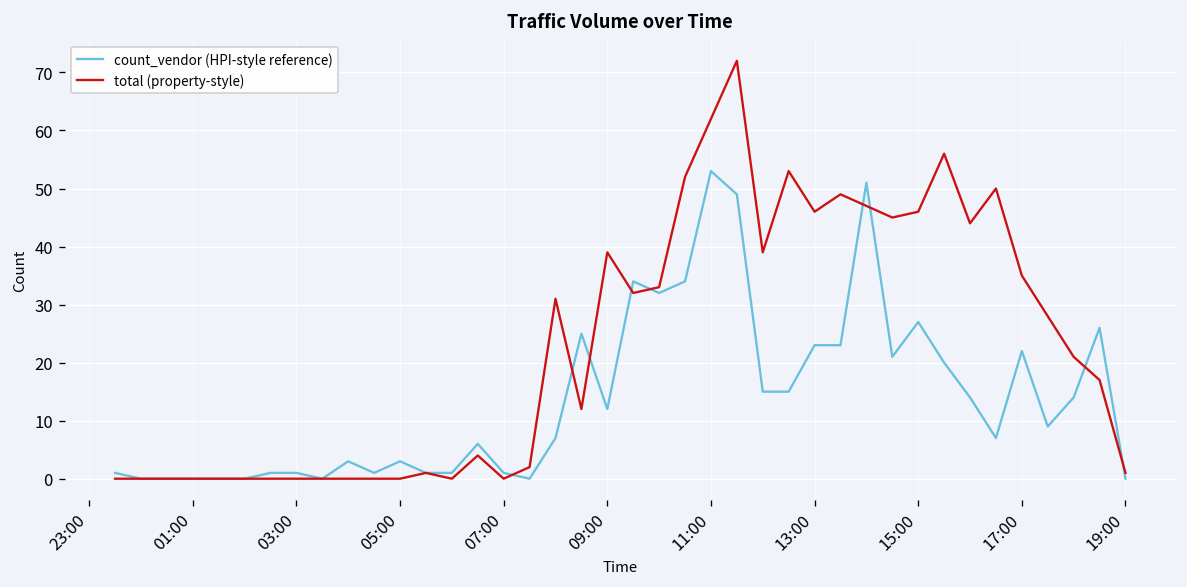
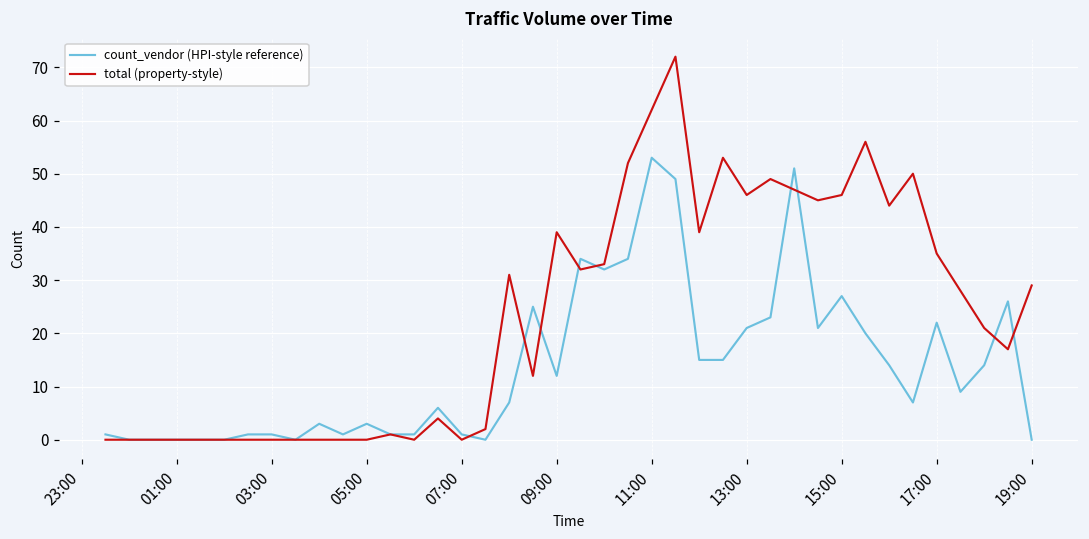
count_vendor (HPI-style reference), 13:00: 23 -> 21
total (property-style), 19:00: 1 -> 29
